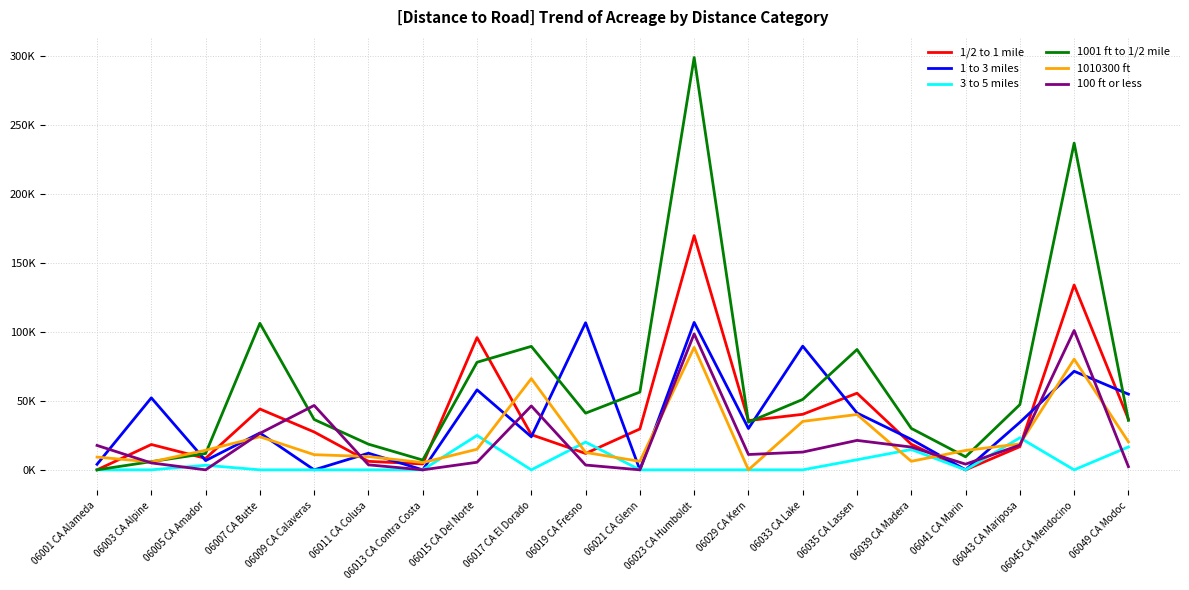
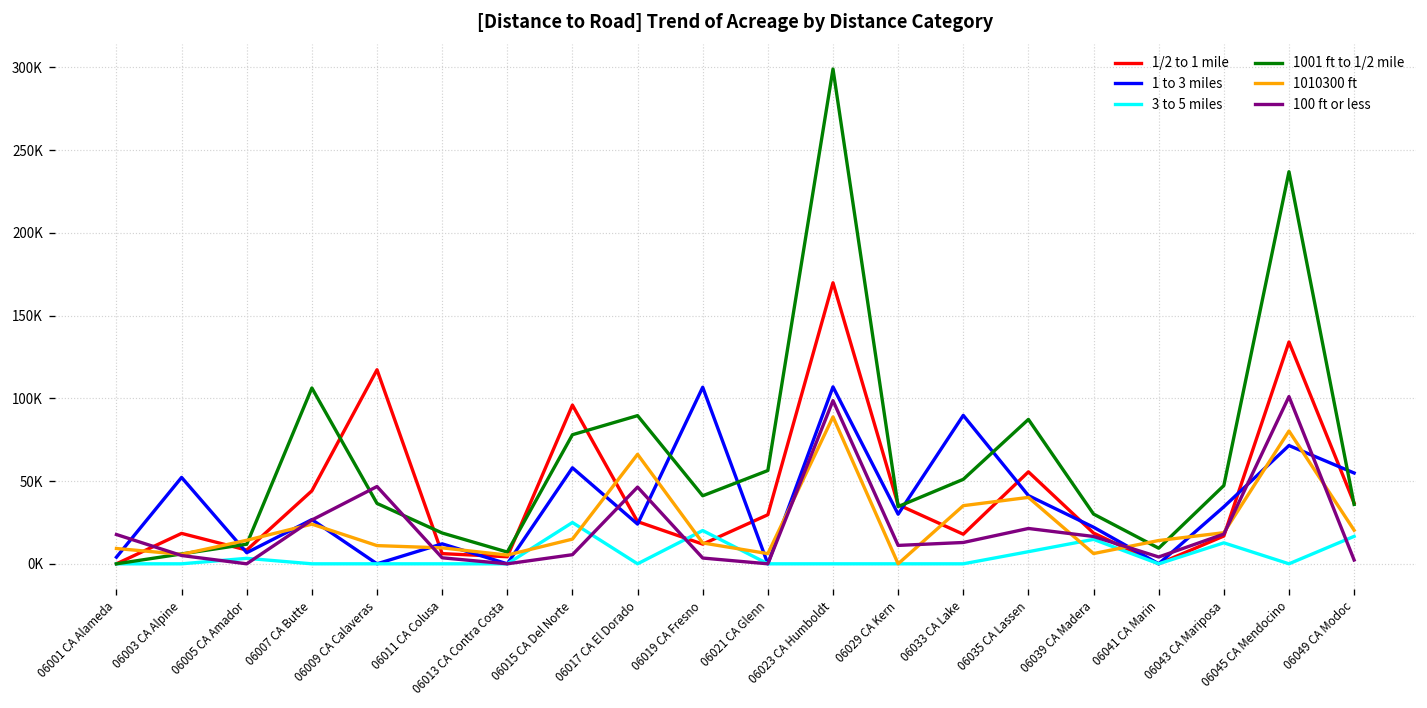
1/2 to 1 mile, 06009 CA Calaveras: 27000 -> 117000
1/2 to 1 mile, 06033 CA Lake: 40000 -> 18000
3 to 5 miles, 06043 CA Mariposa: 23000 -> 13000
